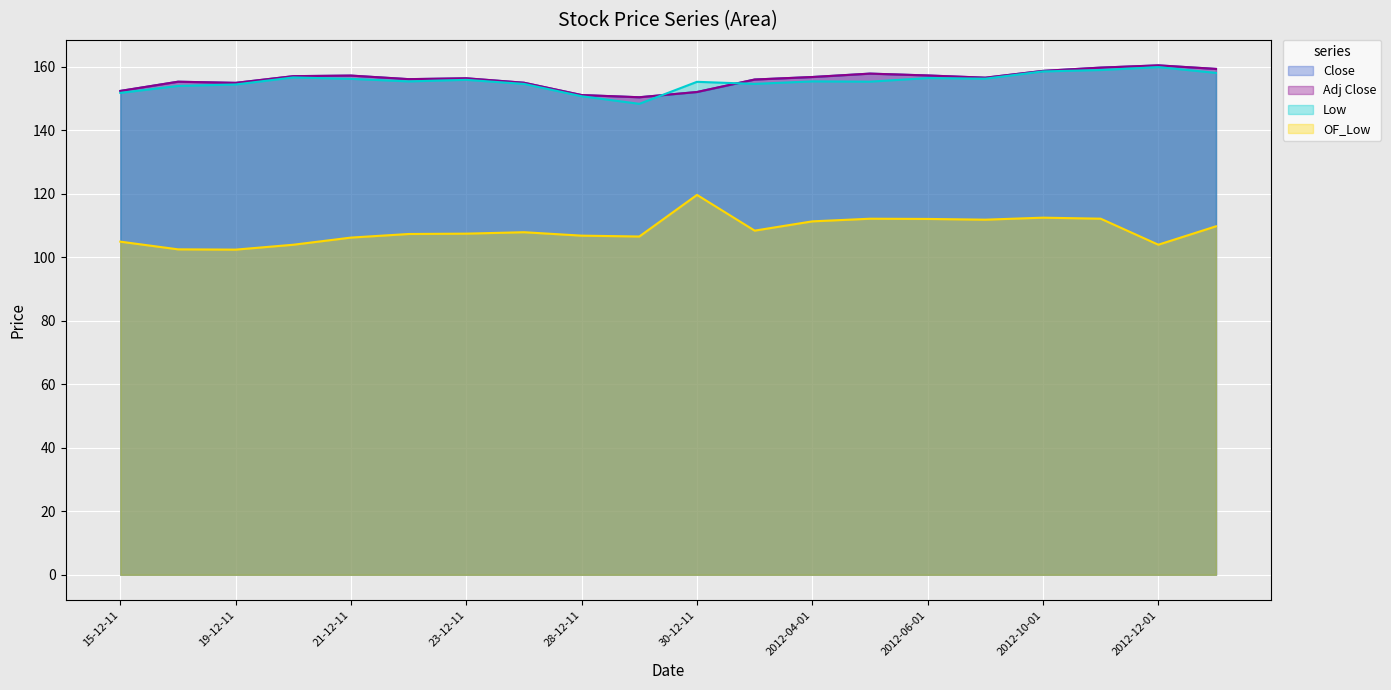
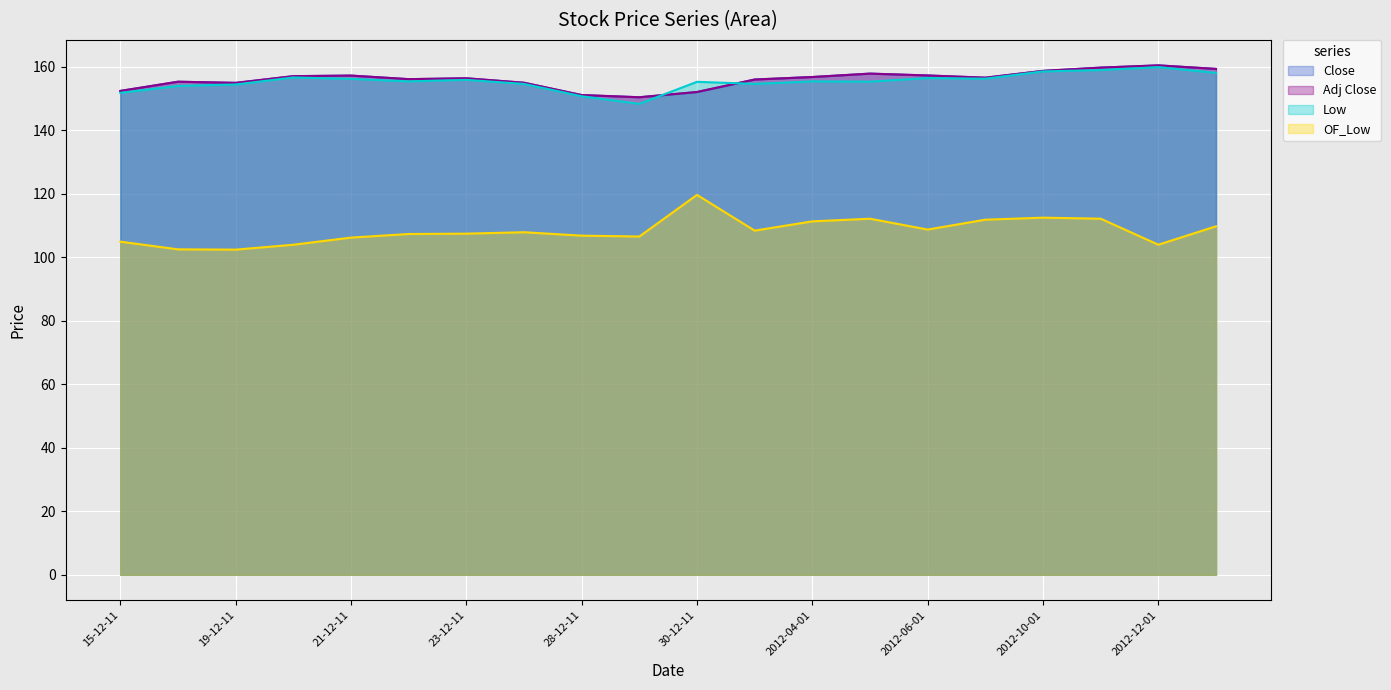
OF_Low, 2012-06-01: 112 -> 109
